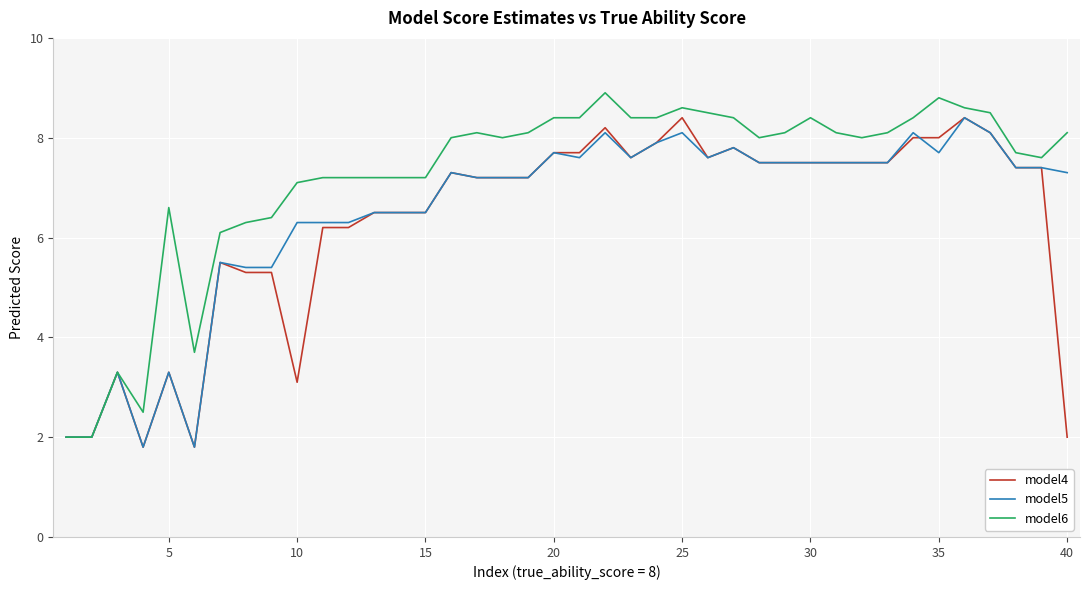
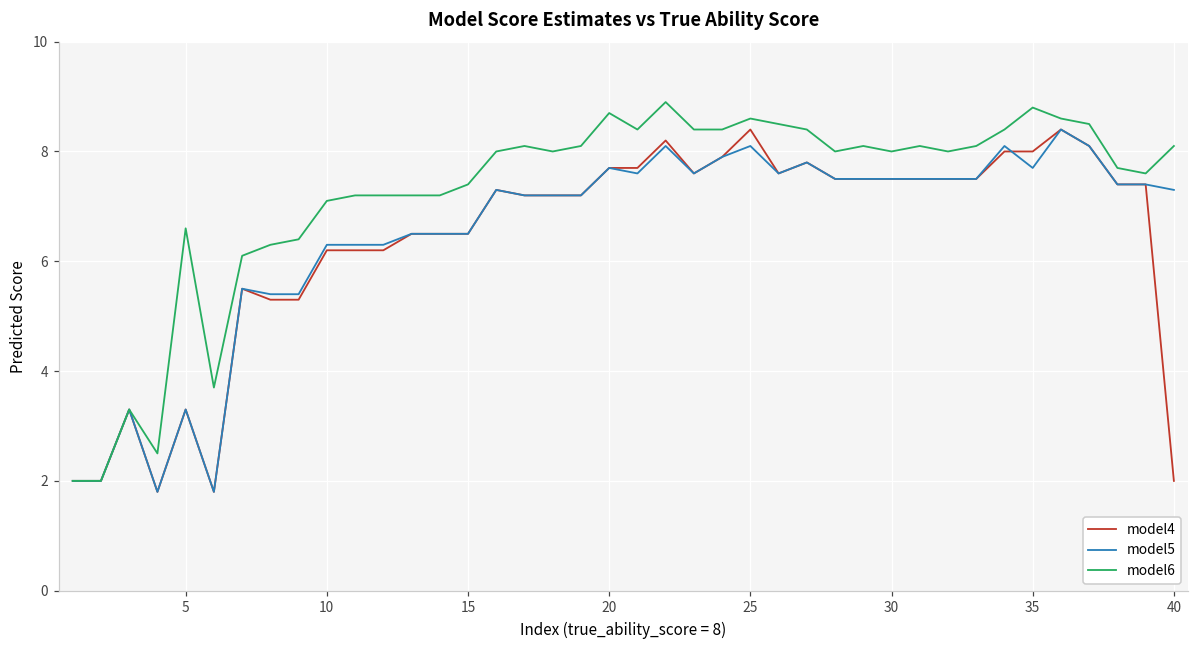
model4, 10: 3.1 -> 6.2
model6, 15: 7.2 -> 7.4
model6, 20: 8.4 -> 8.7
model6, 30: 8.4 -> 8.0
